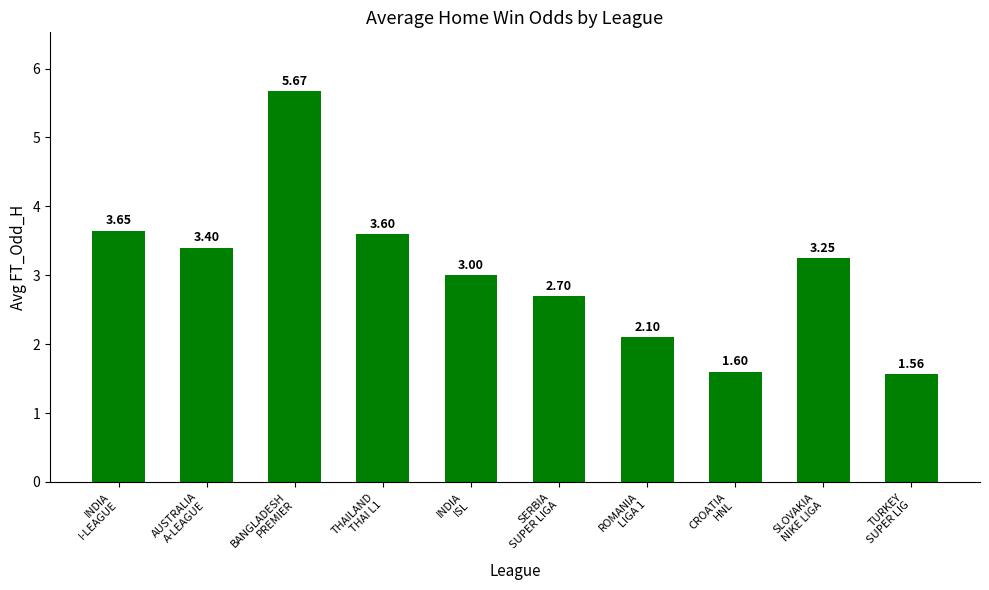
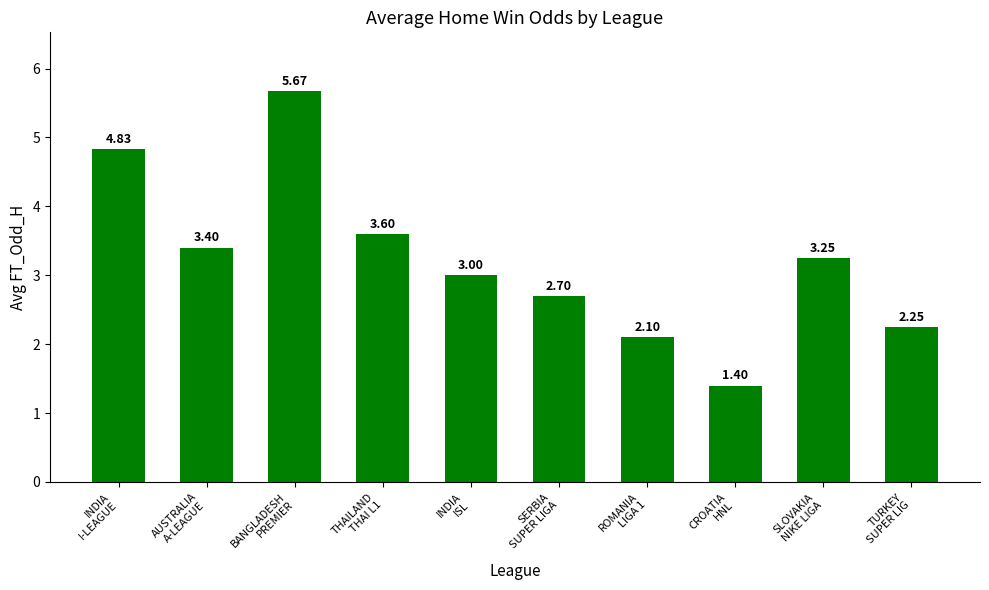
INDIA I-LEAGUE: 3.65 -> 4.83
CROATIA HNL: 1.60 -> 1.40
TURKEY SUPER LIG: 1.56 -> 2.25
